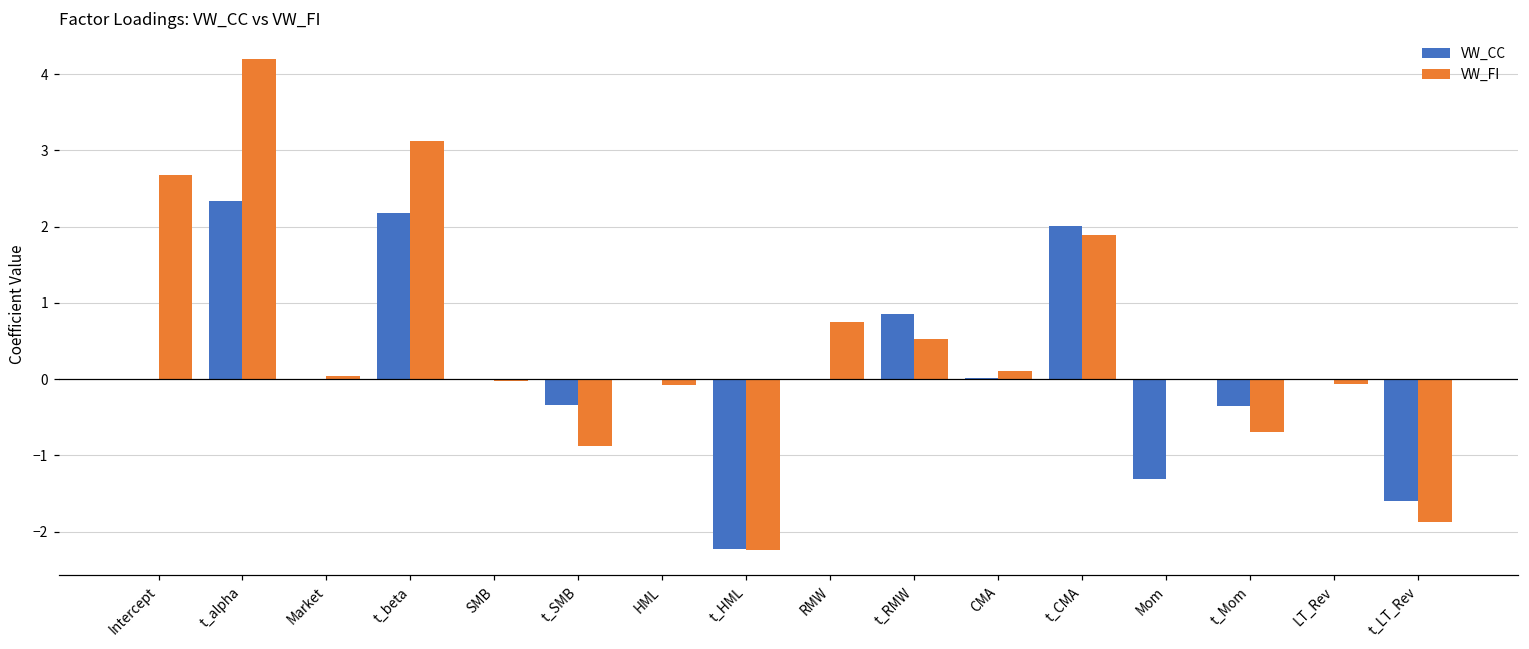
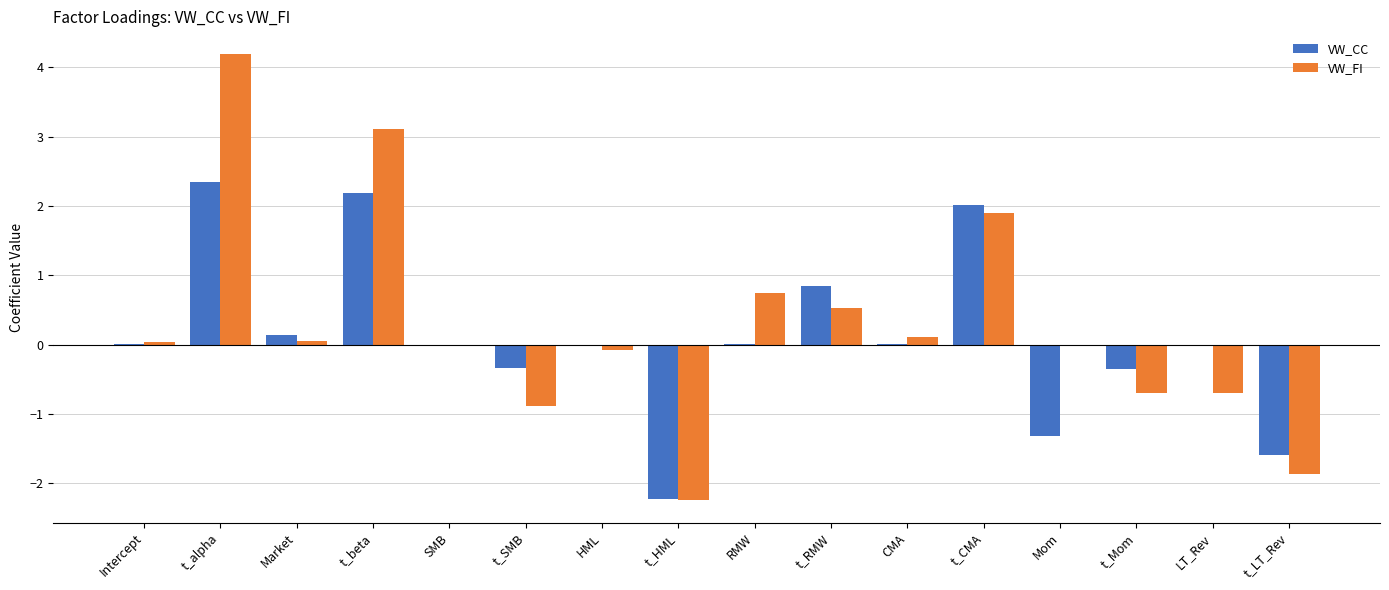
VW_FI, Intercept: 2.7 -> 0.0
VW_CC, Market: 0.0 -> 0.1
VW_FI, LT_Rev: -0.1 -> -0.7
